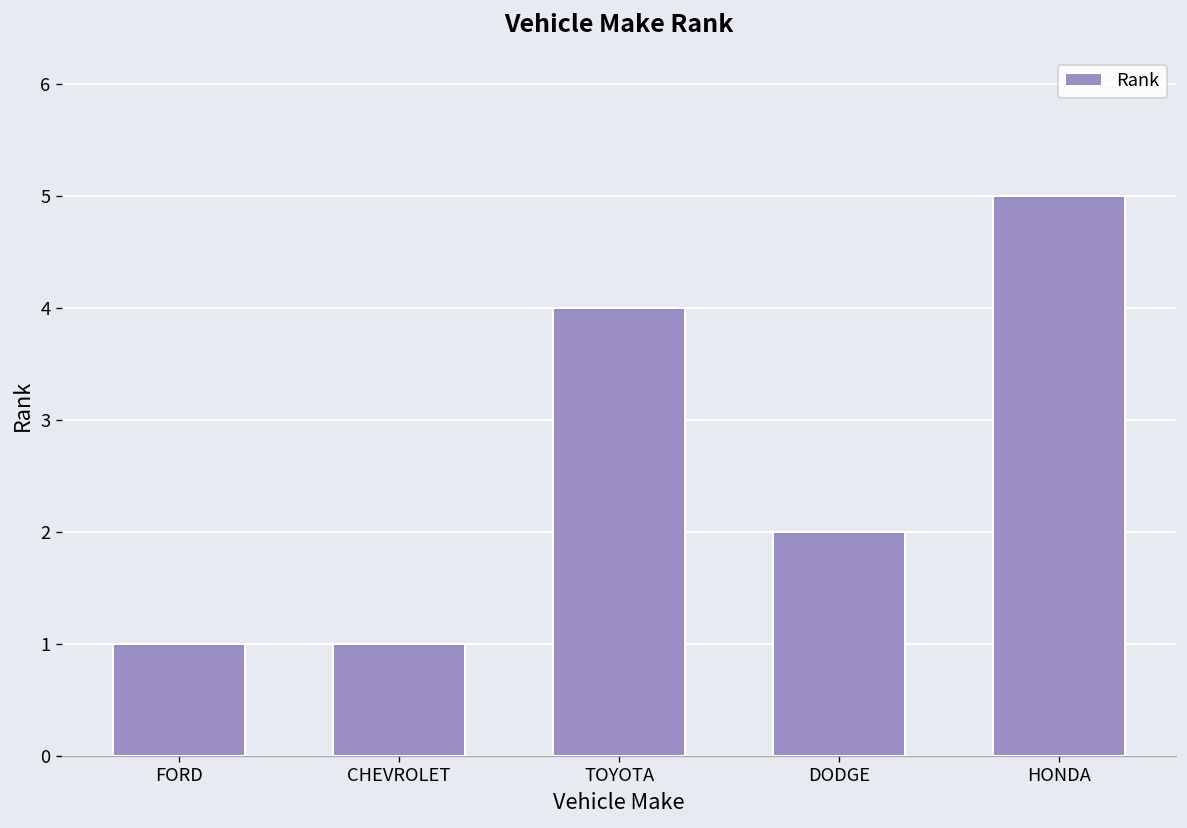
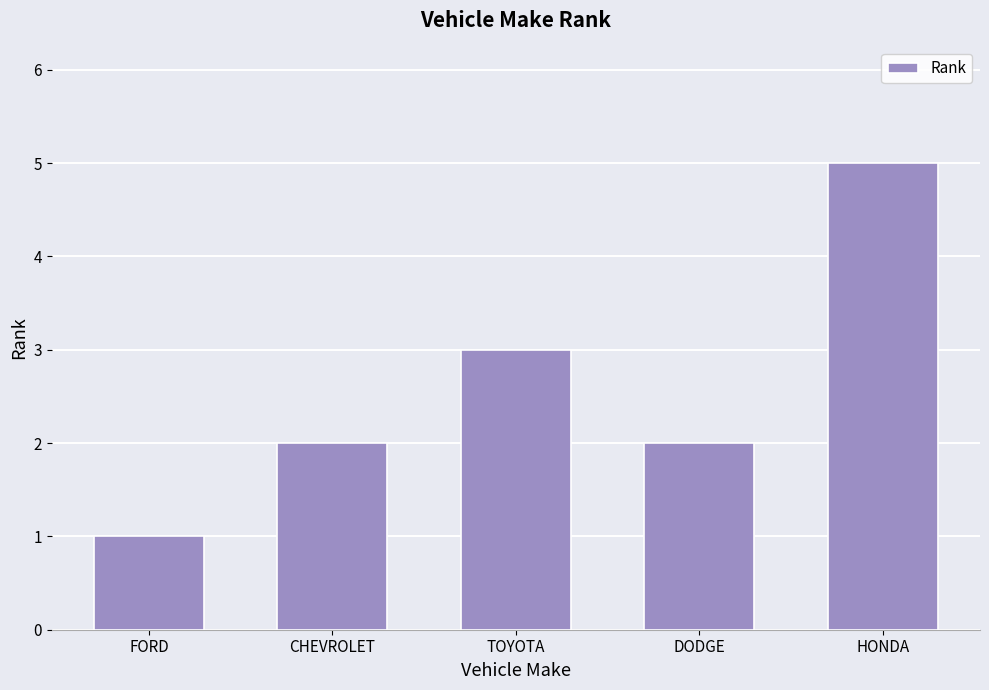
CHEVROLET: 1 -> 2
TOYOTA: 4 -> 3
